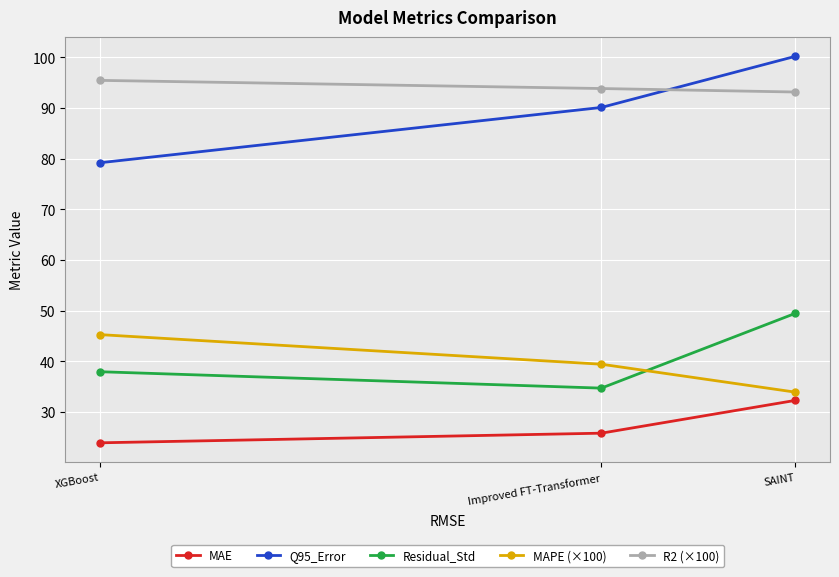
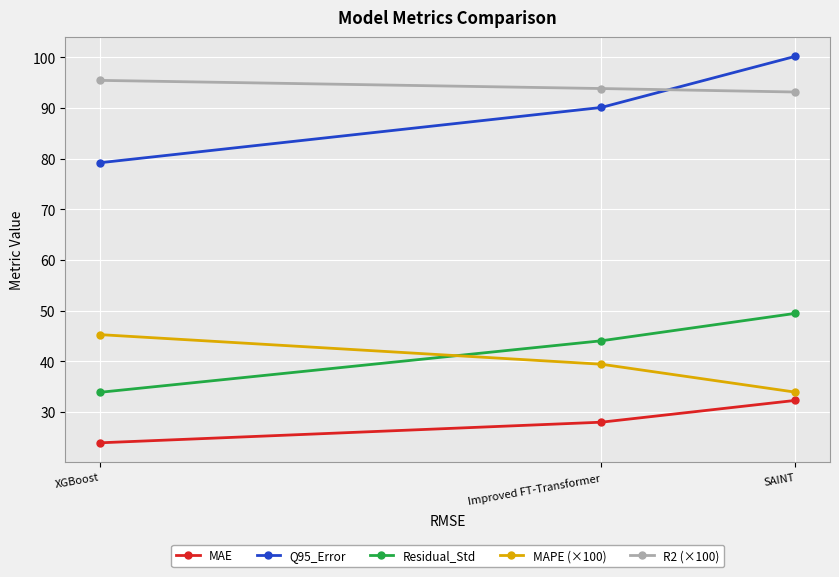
Residual_Std, XGBoost: 38 -> 34
MAE, Improved FT-Transformer: 26 -> 28
Residual_Std, Improved FT-Transformer: 35 -> 44
